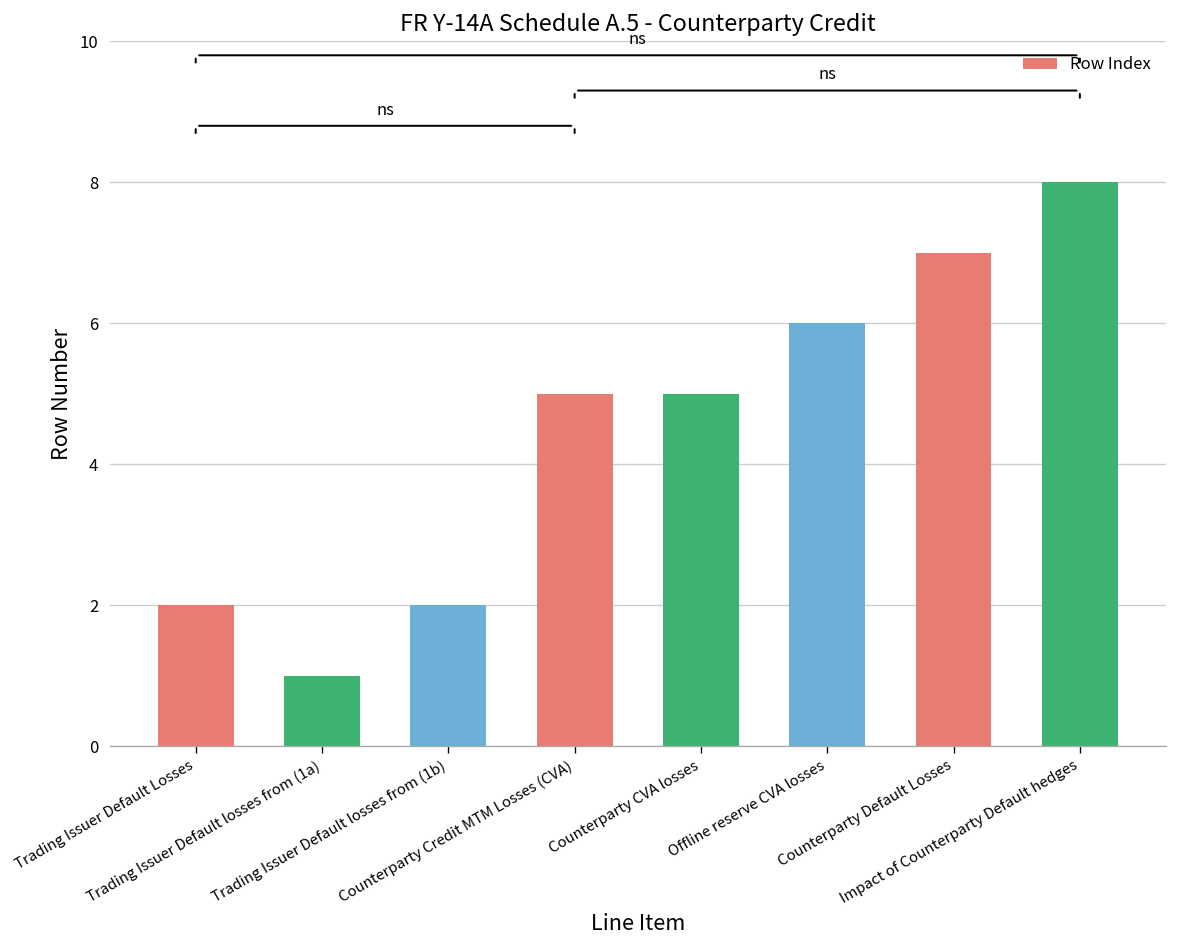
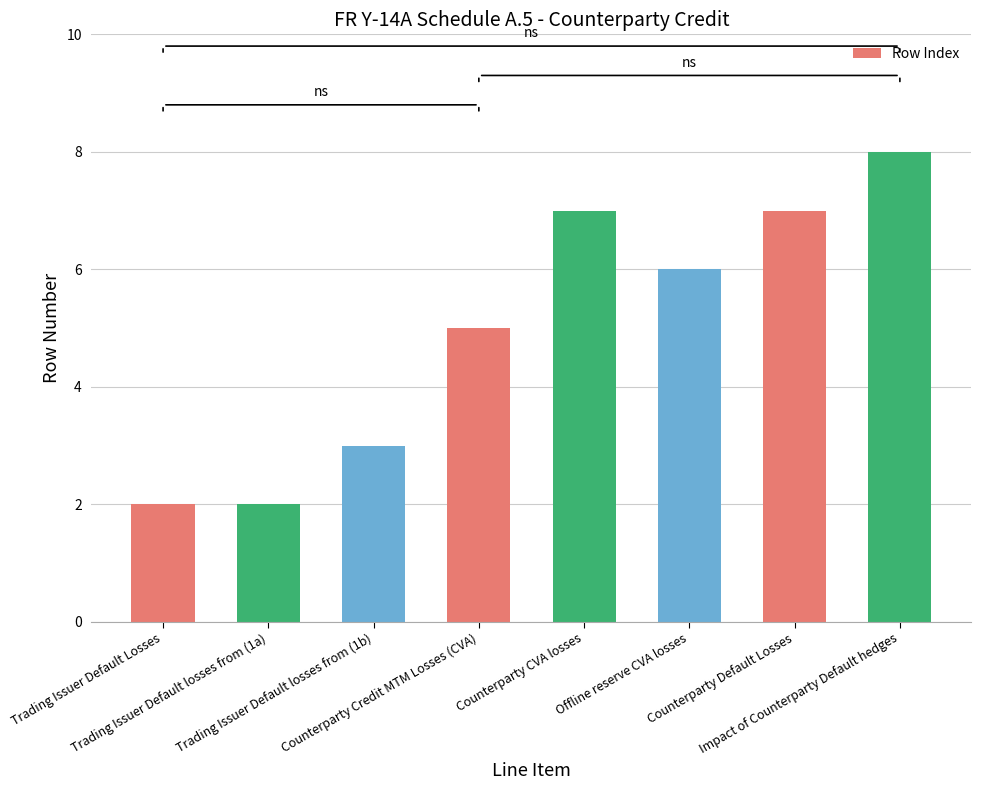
Trading Issuer Default losses from (1a): 1 -> 2
Trading Issuer Default losses from (1b): 2 -> 3
Counterparty CVA losses: 5 -> 7
